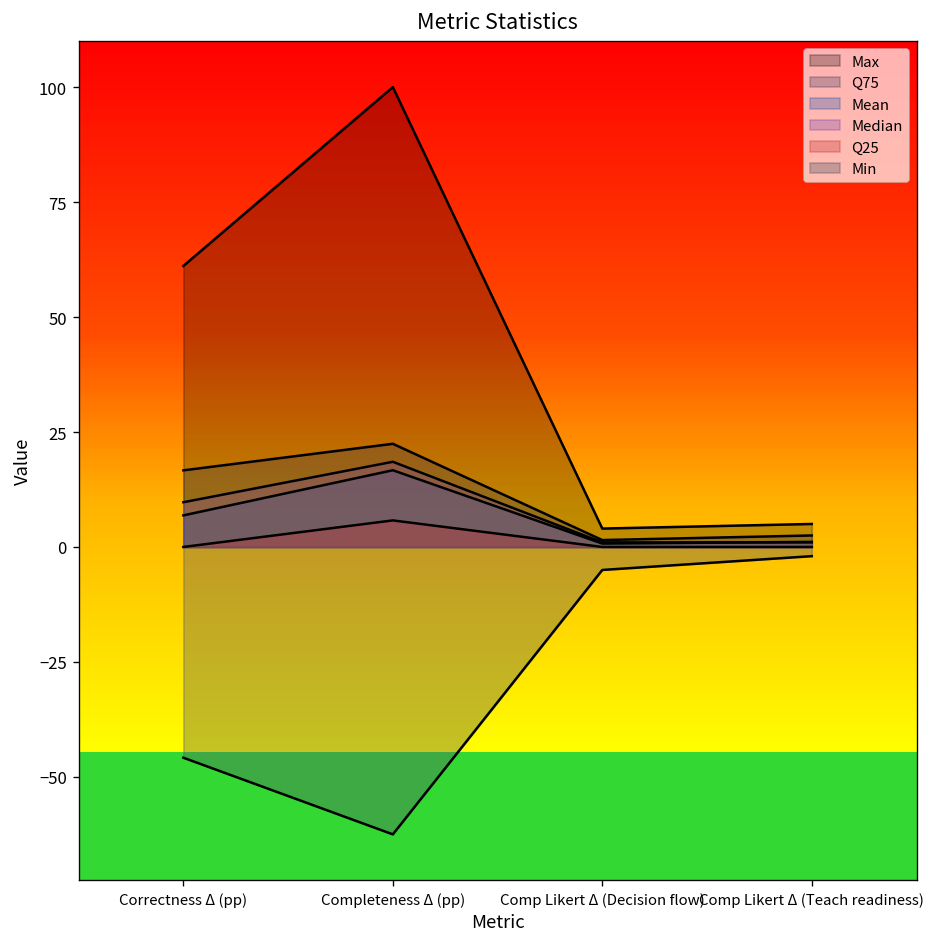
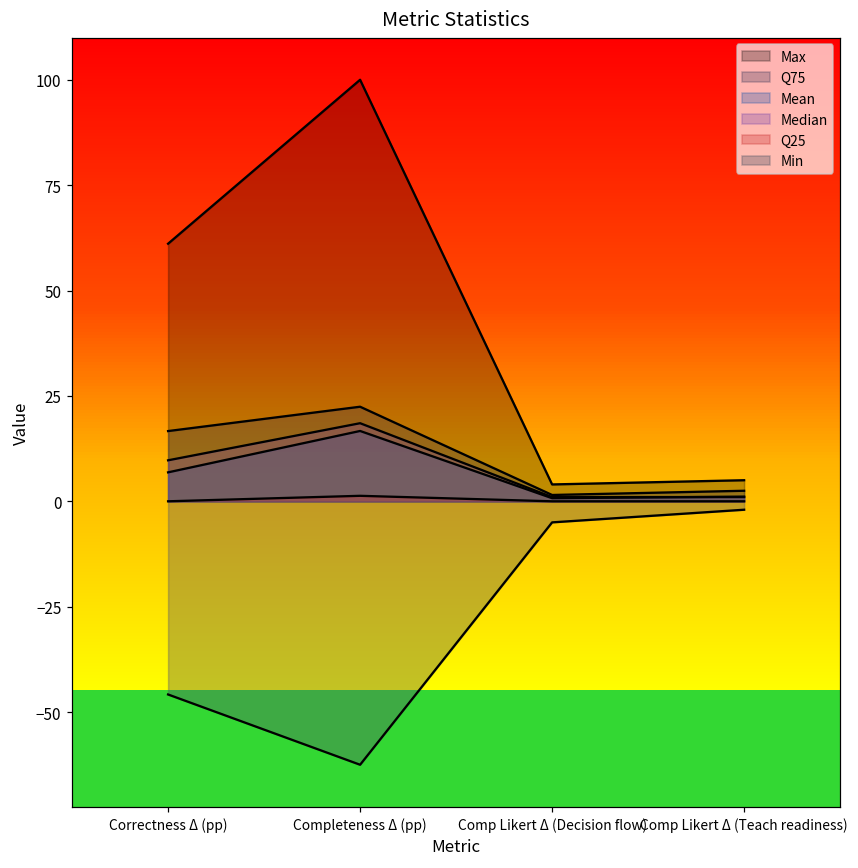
Q25, Completeness Δ (pp): 6 -> 1
